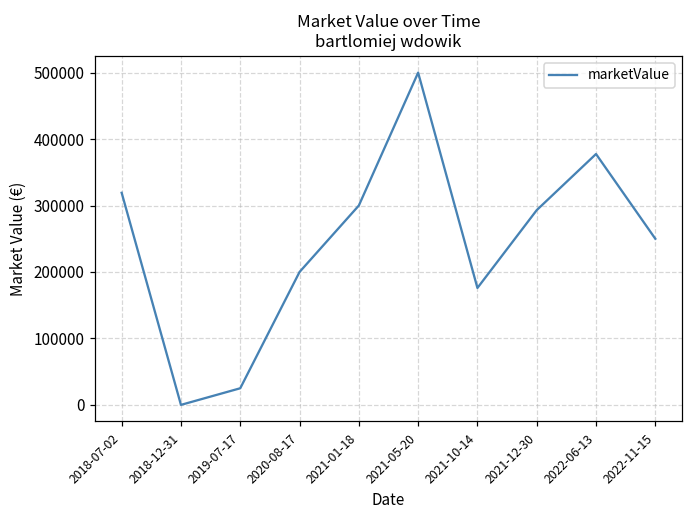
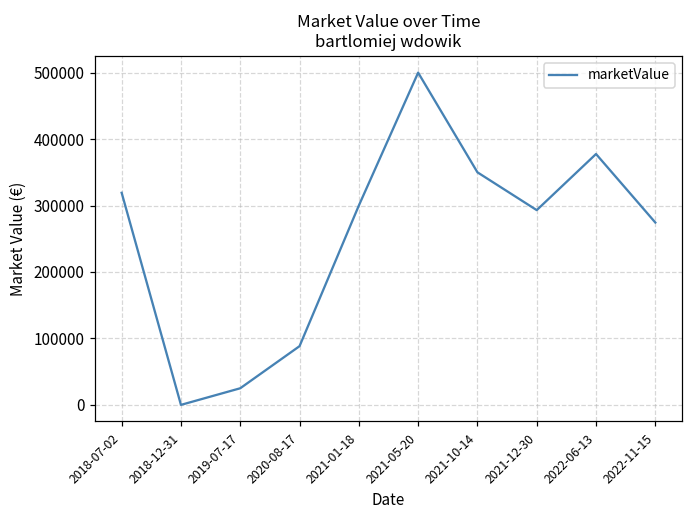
2020-08-17: 200000 -> 90000
2021-10-14: 180000 -> 350000
2022-11-15: 250000 -> 270000
